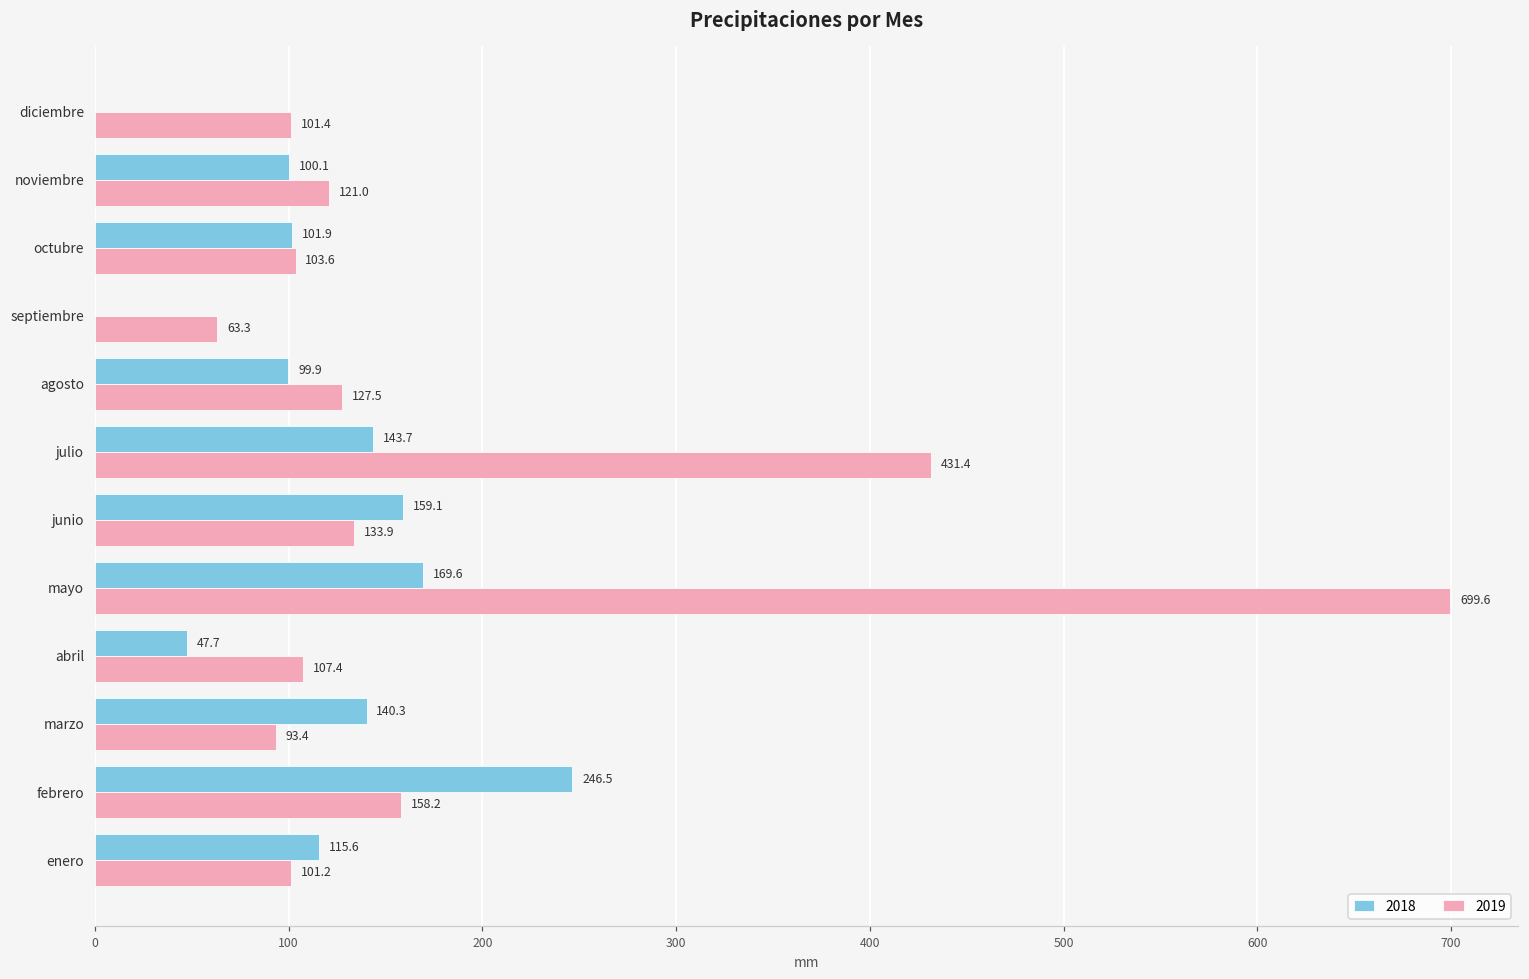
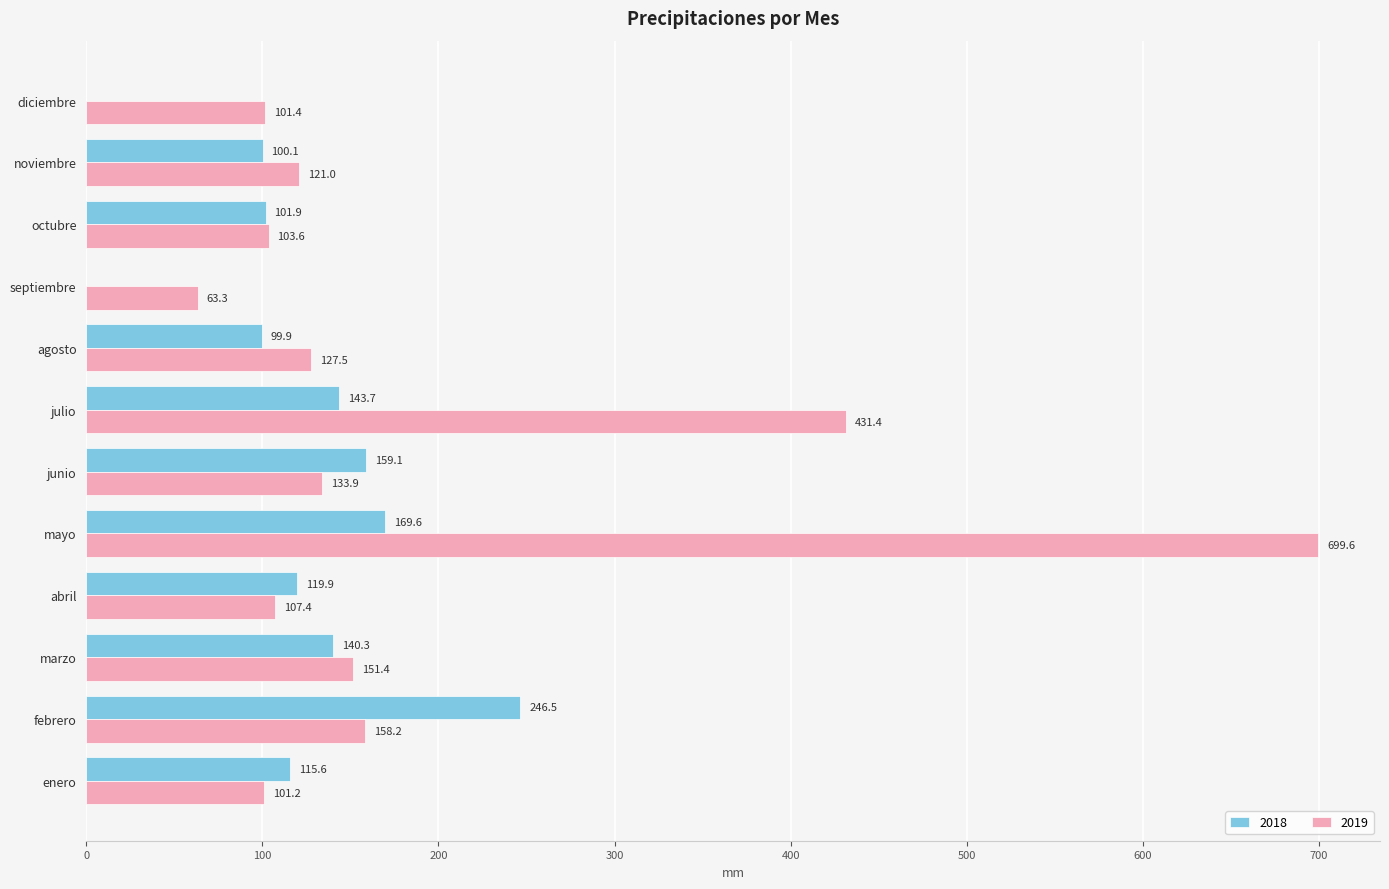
2018, abril: 47.7 -> 119.9
2019, marzo: 93.4 -> 151.4
